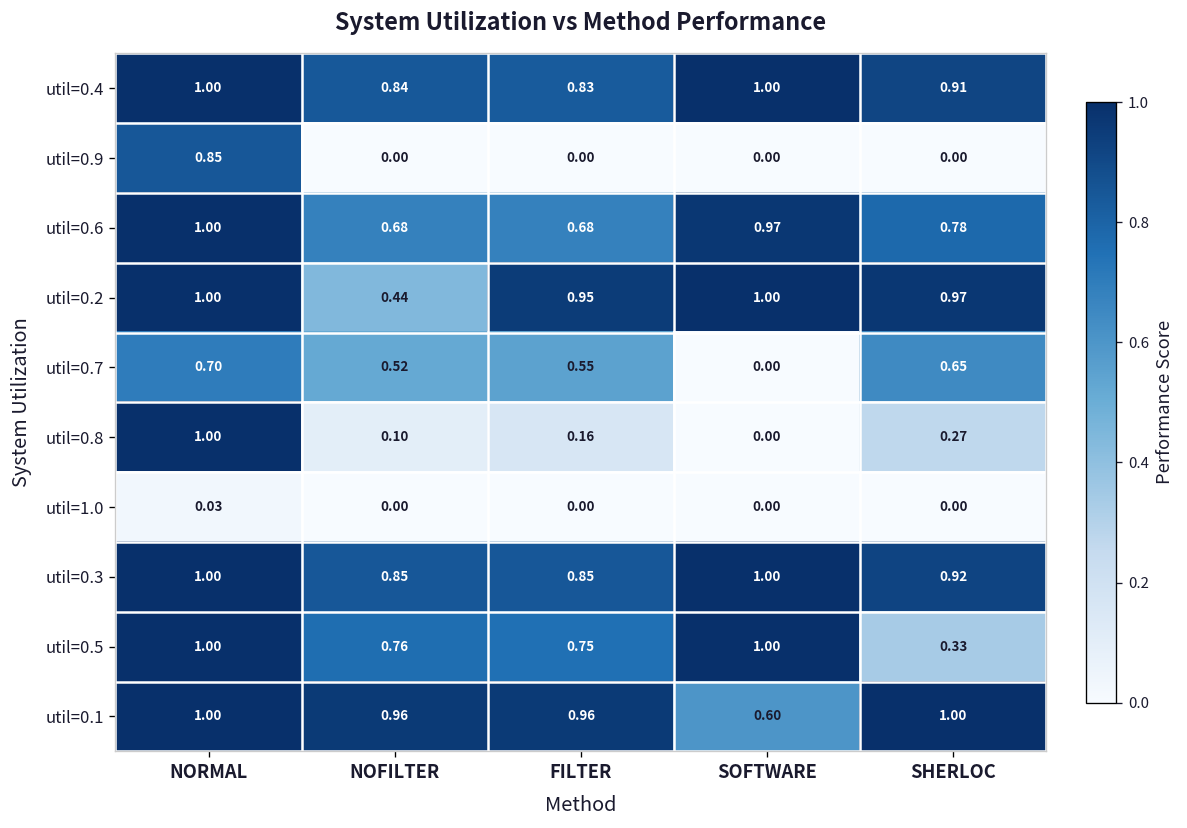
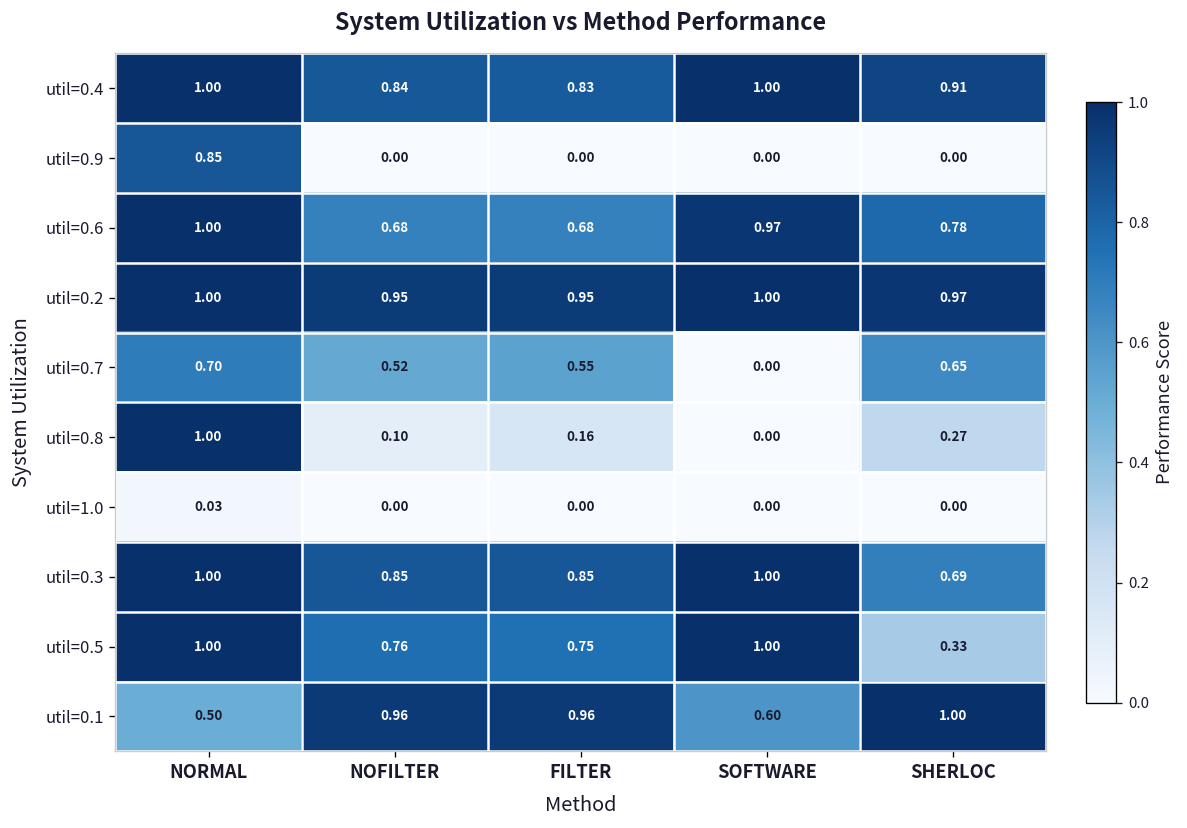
util=0.2, NOFILTER: 0.44 -> 0.95
util=0.3, SHERLOC: 0.92 -> 0.69
util=0.1, NORMAL: 1.00 -> 0.50
